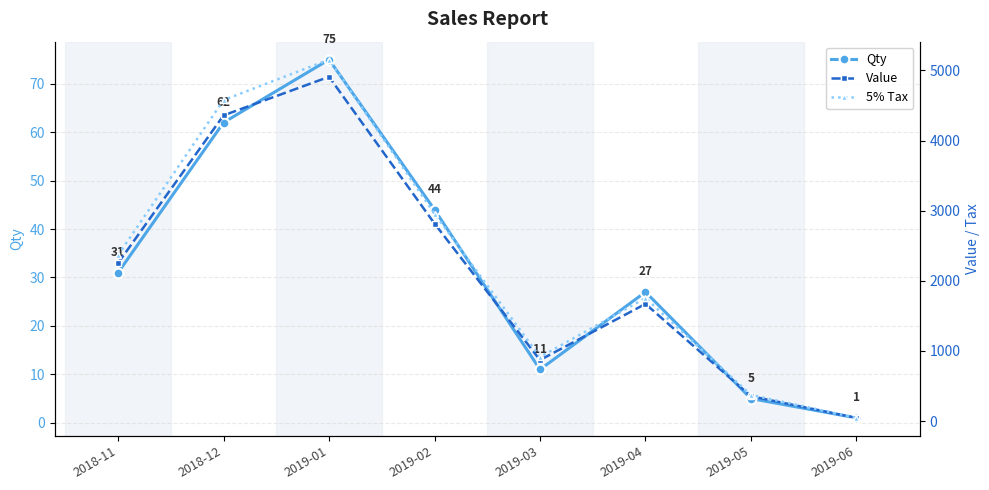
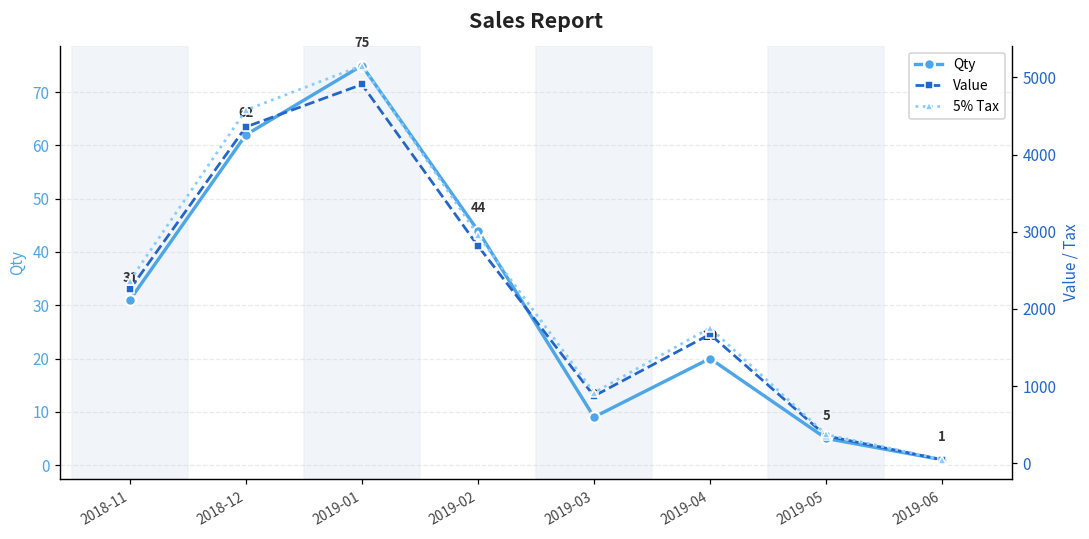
Qty, 2019-03: 11 -> 9
Qty, 2019-04: 27 -> 20
